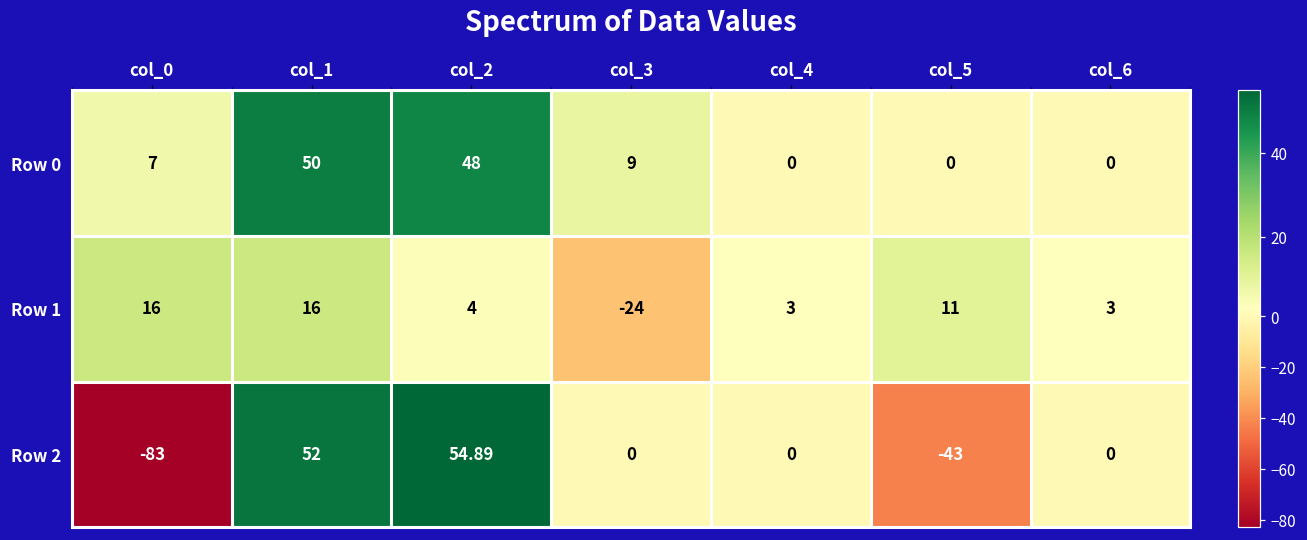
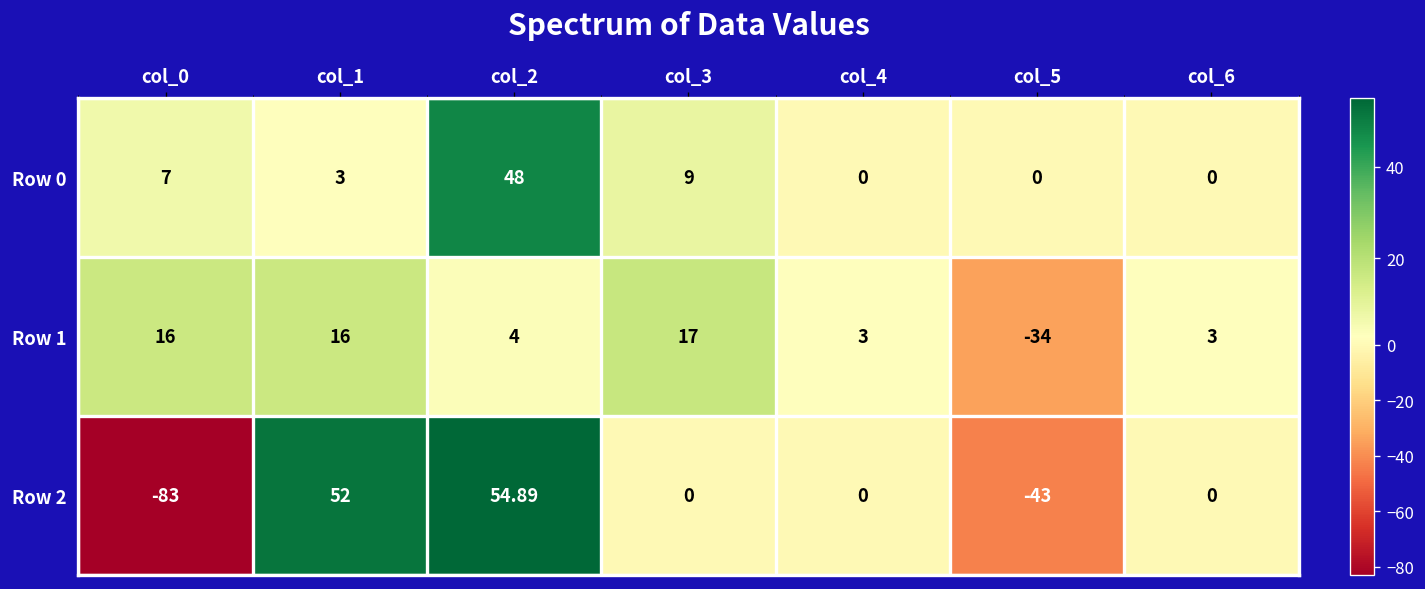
Row 0, col_1: 50 -> 3
Row 1, col_3: -24 -> 17
Row 1, col_5: 11 -> -34
